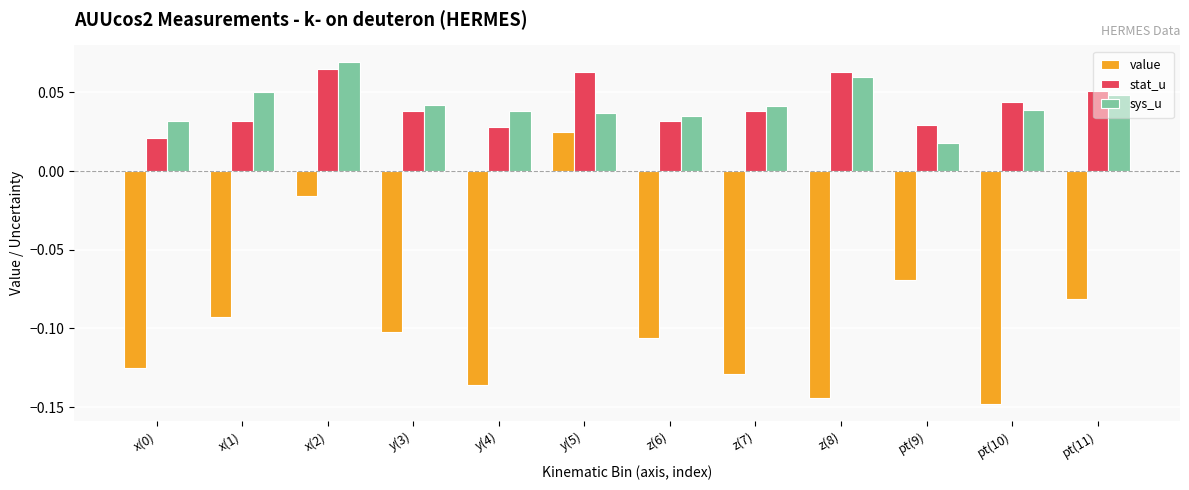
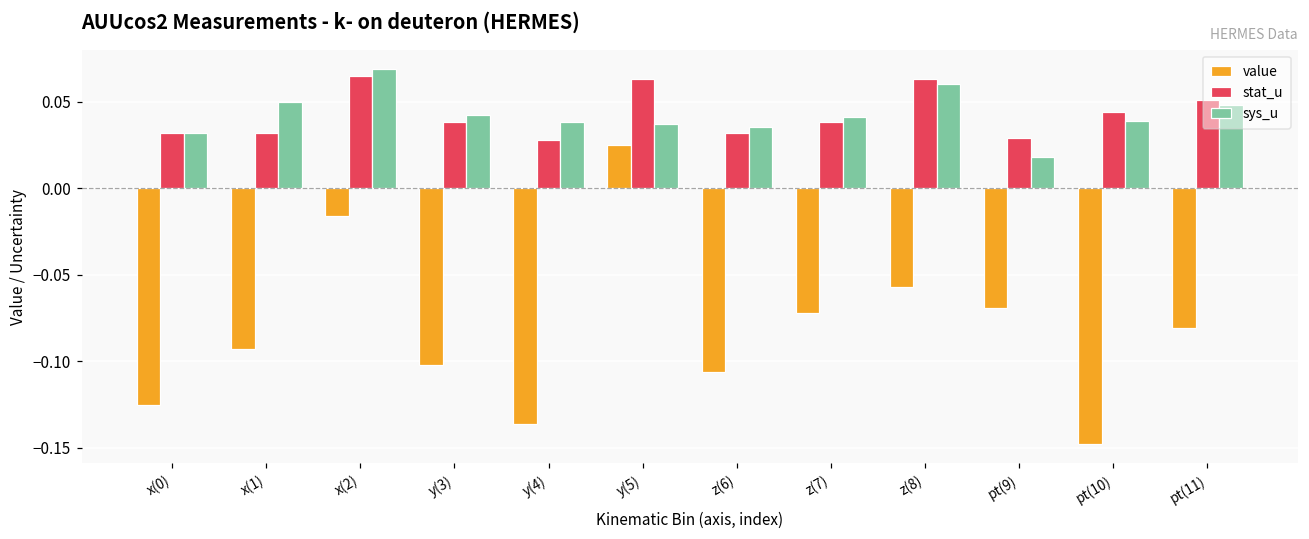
stat_u, x(0): 0.021 -> 0.032
value, z(7): -0.129 -> -0.072
value, z(8): -0.144 -> -0.057
